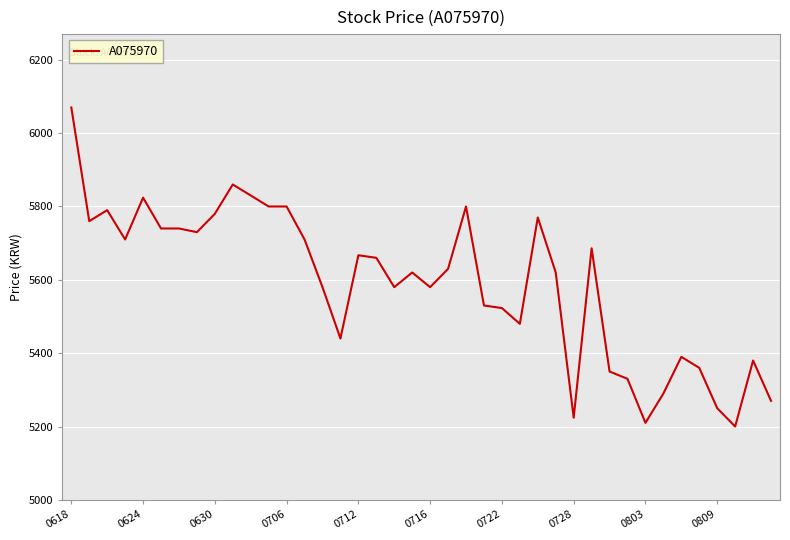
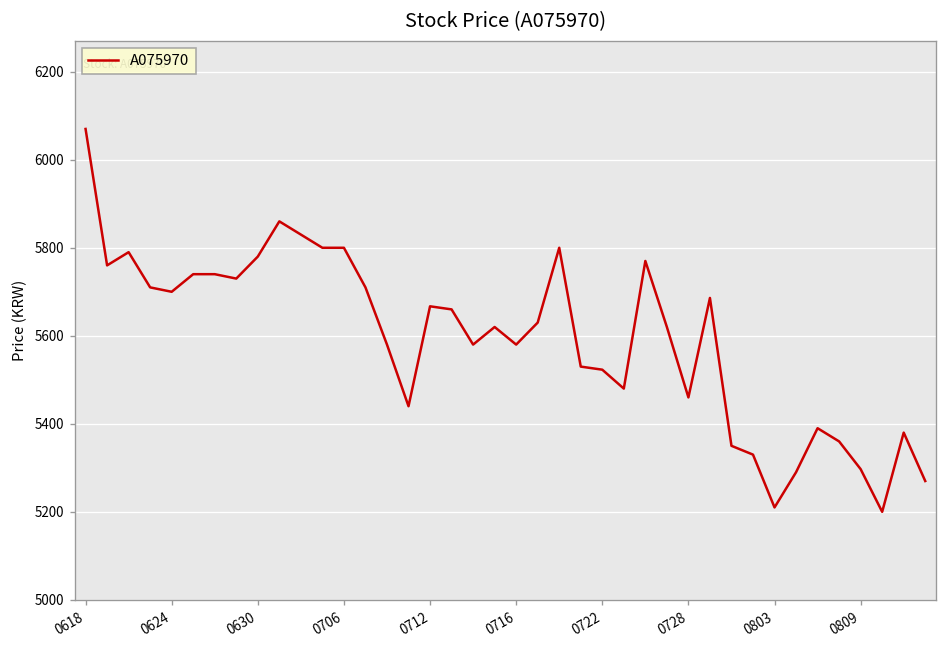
0624: 5820 -> 5700
0728: 5220 -> 5460
0809: 5250 -> 5300
